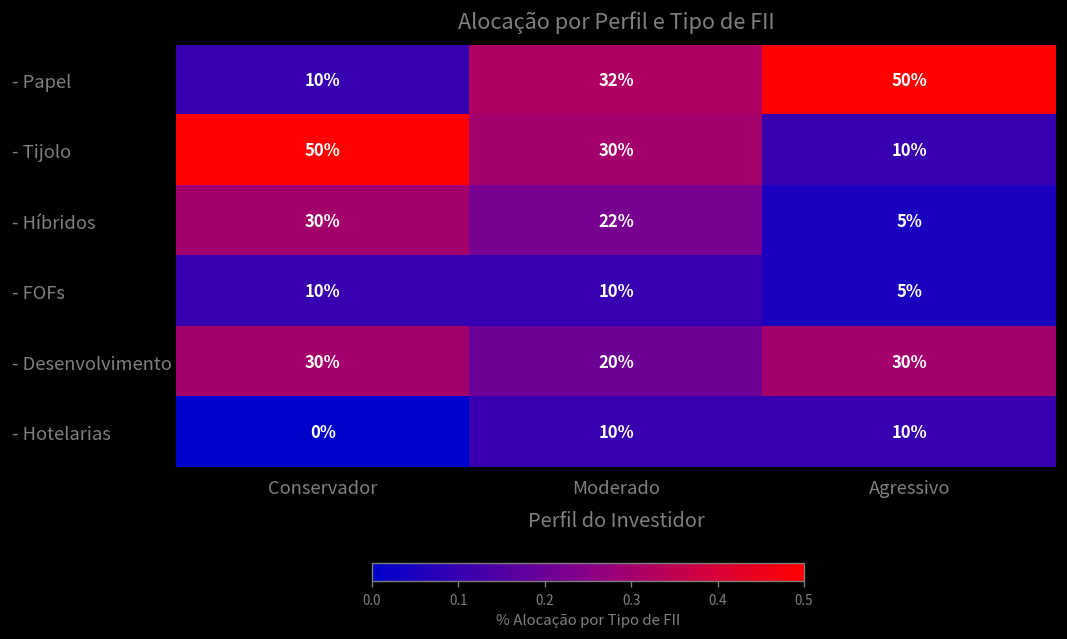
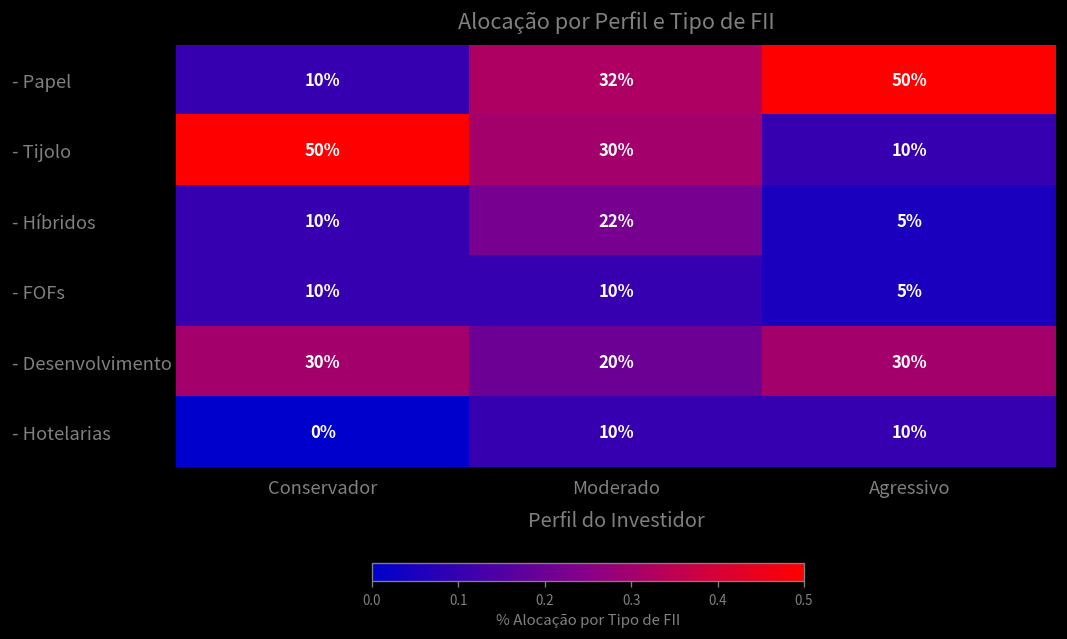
- Híbridos, Conservador: 30% -> 10%
